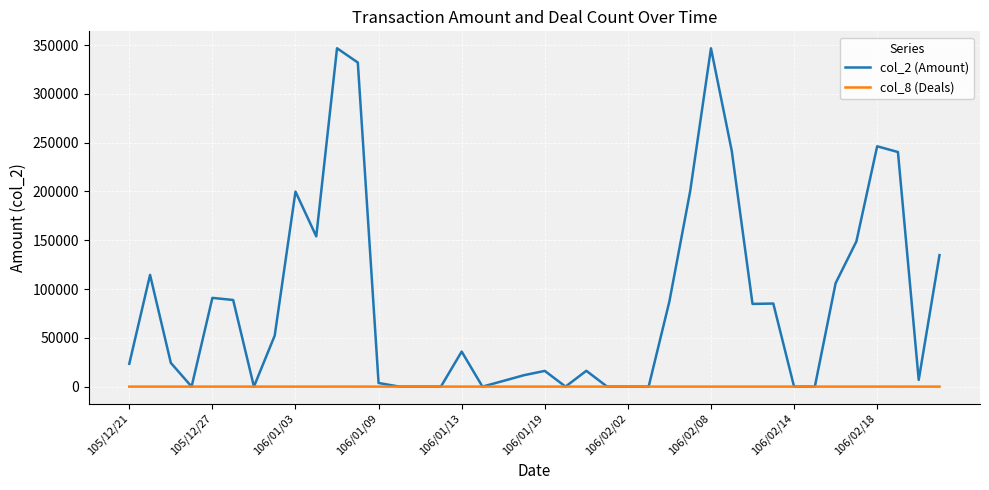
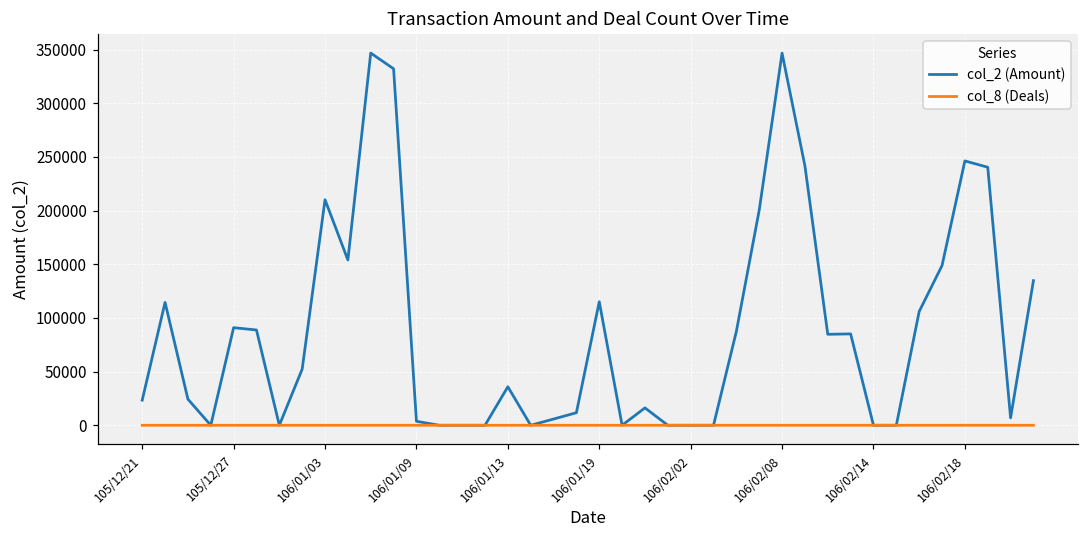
col_2 (Amount), 106/01/03: 200000 -> 210000
col_2 (Amount), 106/01/19: 20000 -> 120000
